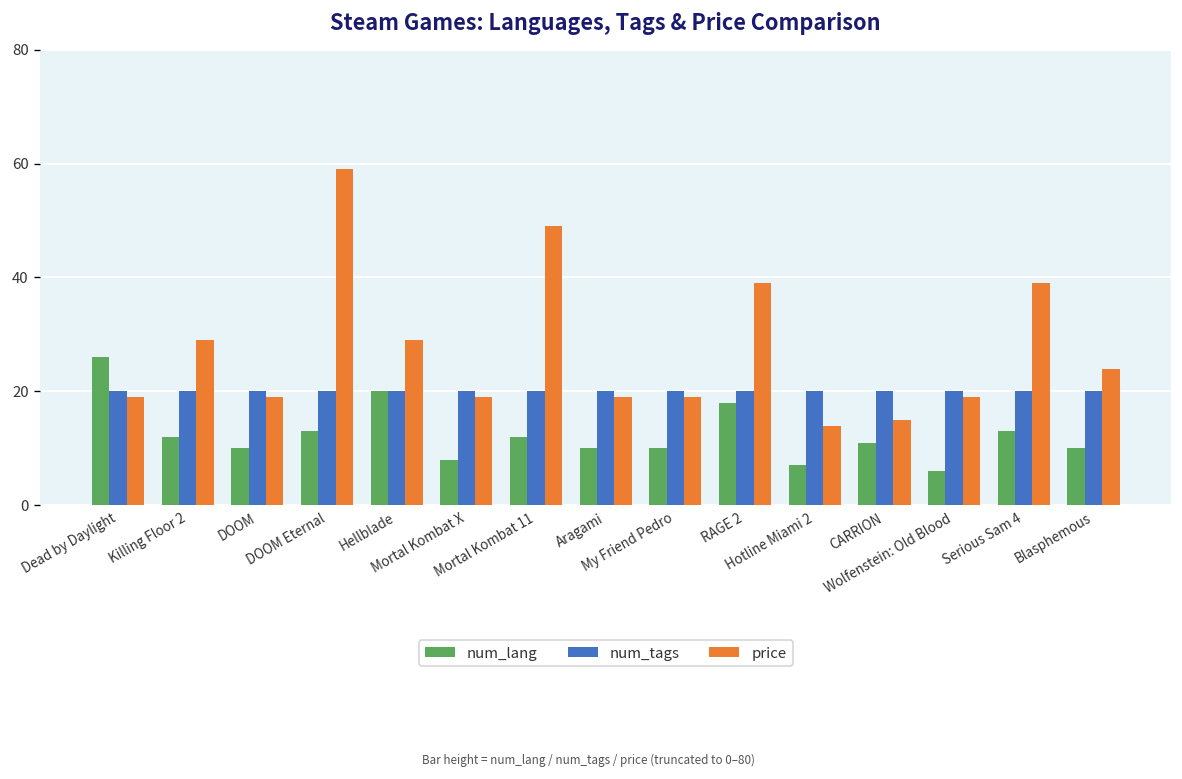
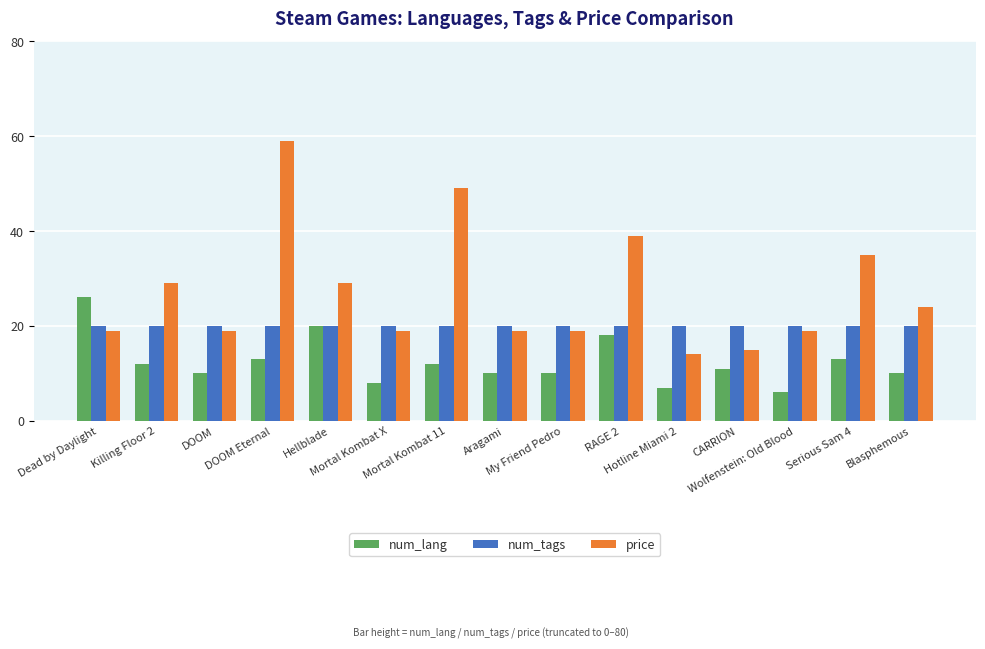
price, Serious Sam 4: 39 -> 35
